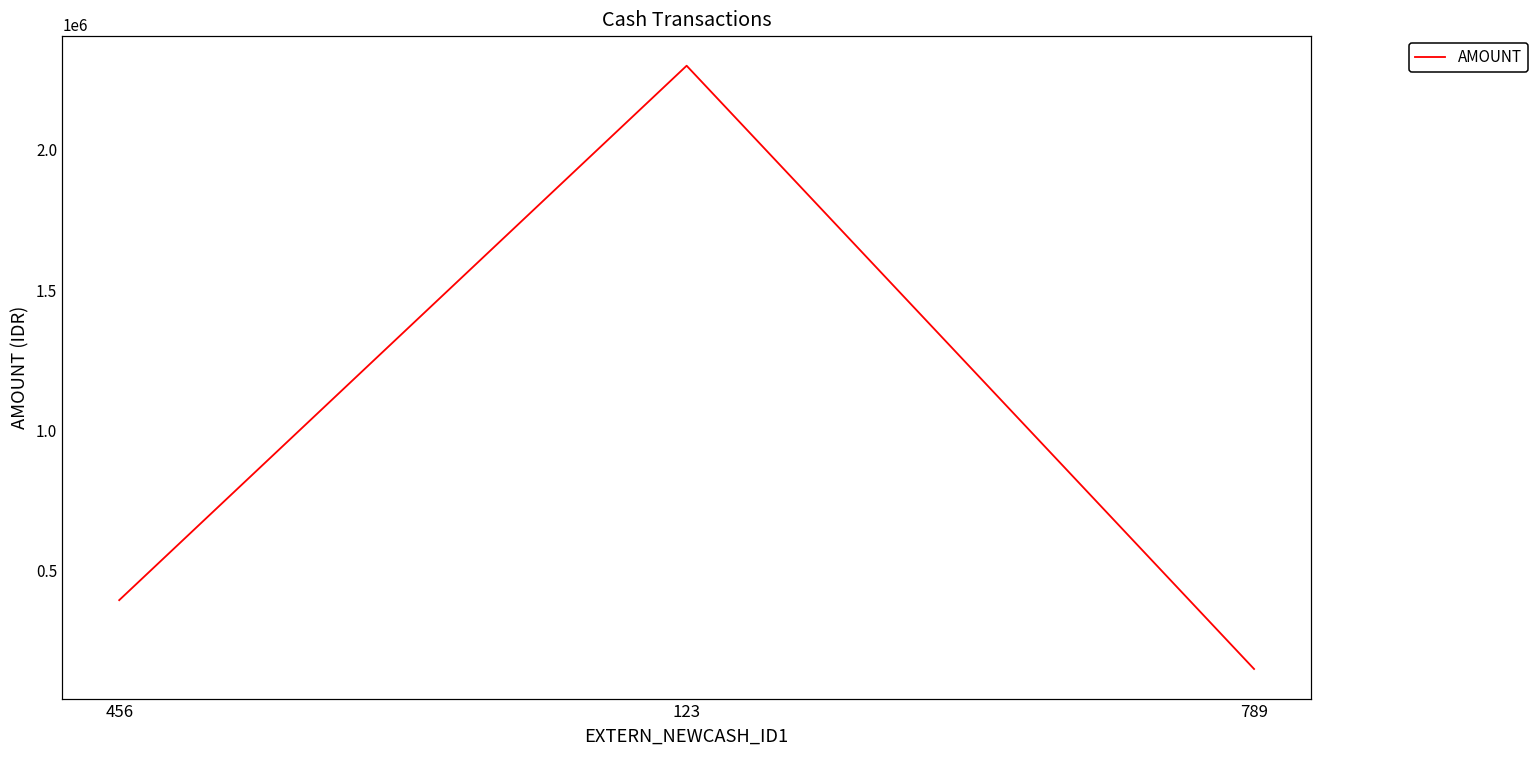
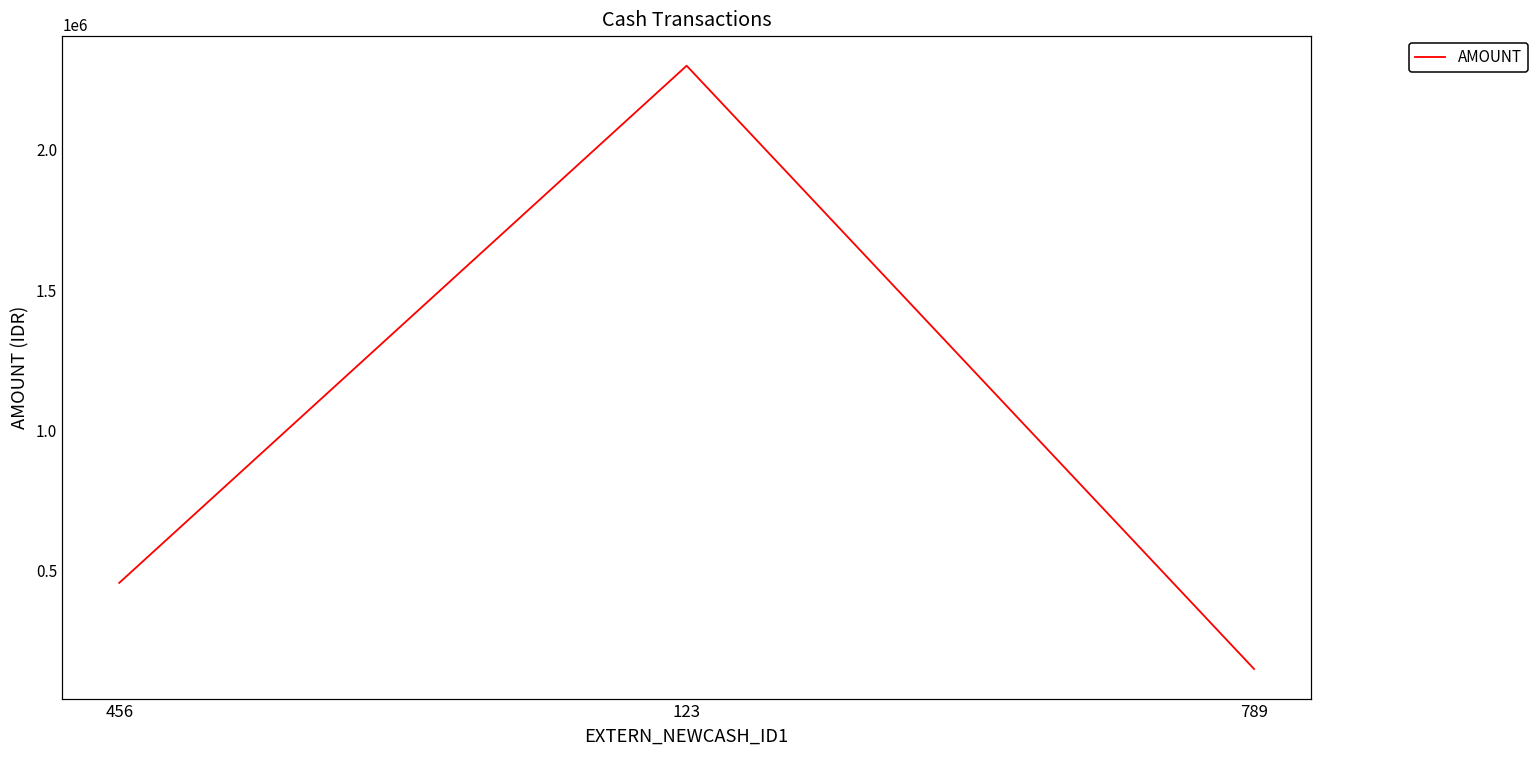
456: 400000 -> 460000
